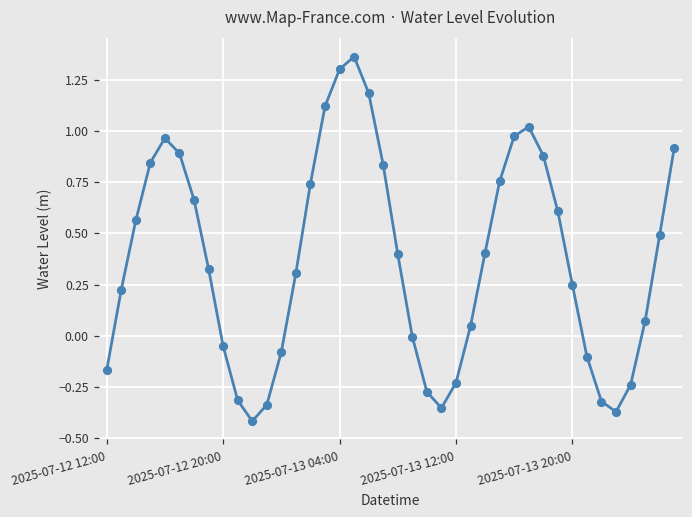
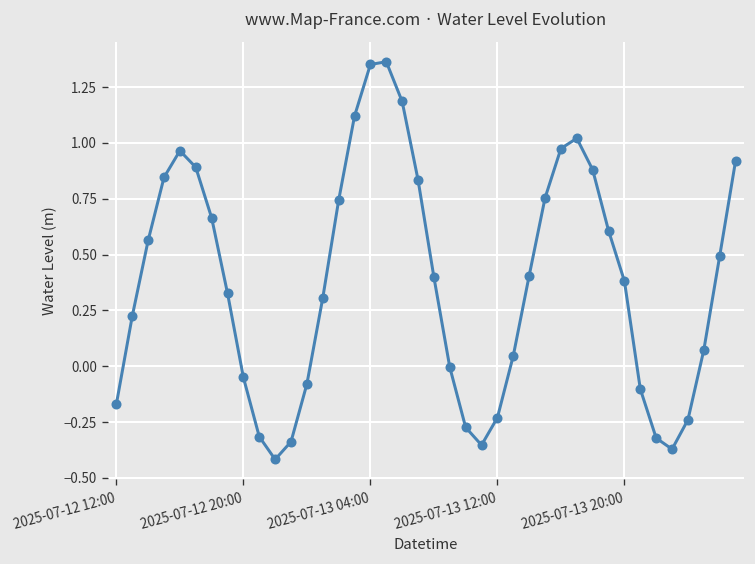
2025-07-13 04:00: 1.30 -> 1.35
2025-07-13 20:00: 0.25 -> 0.38
